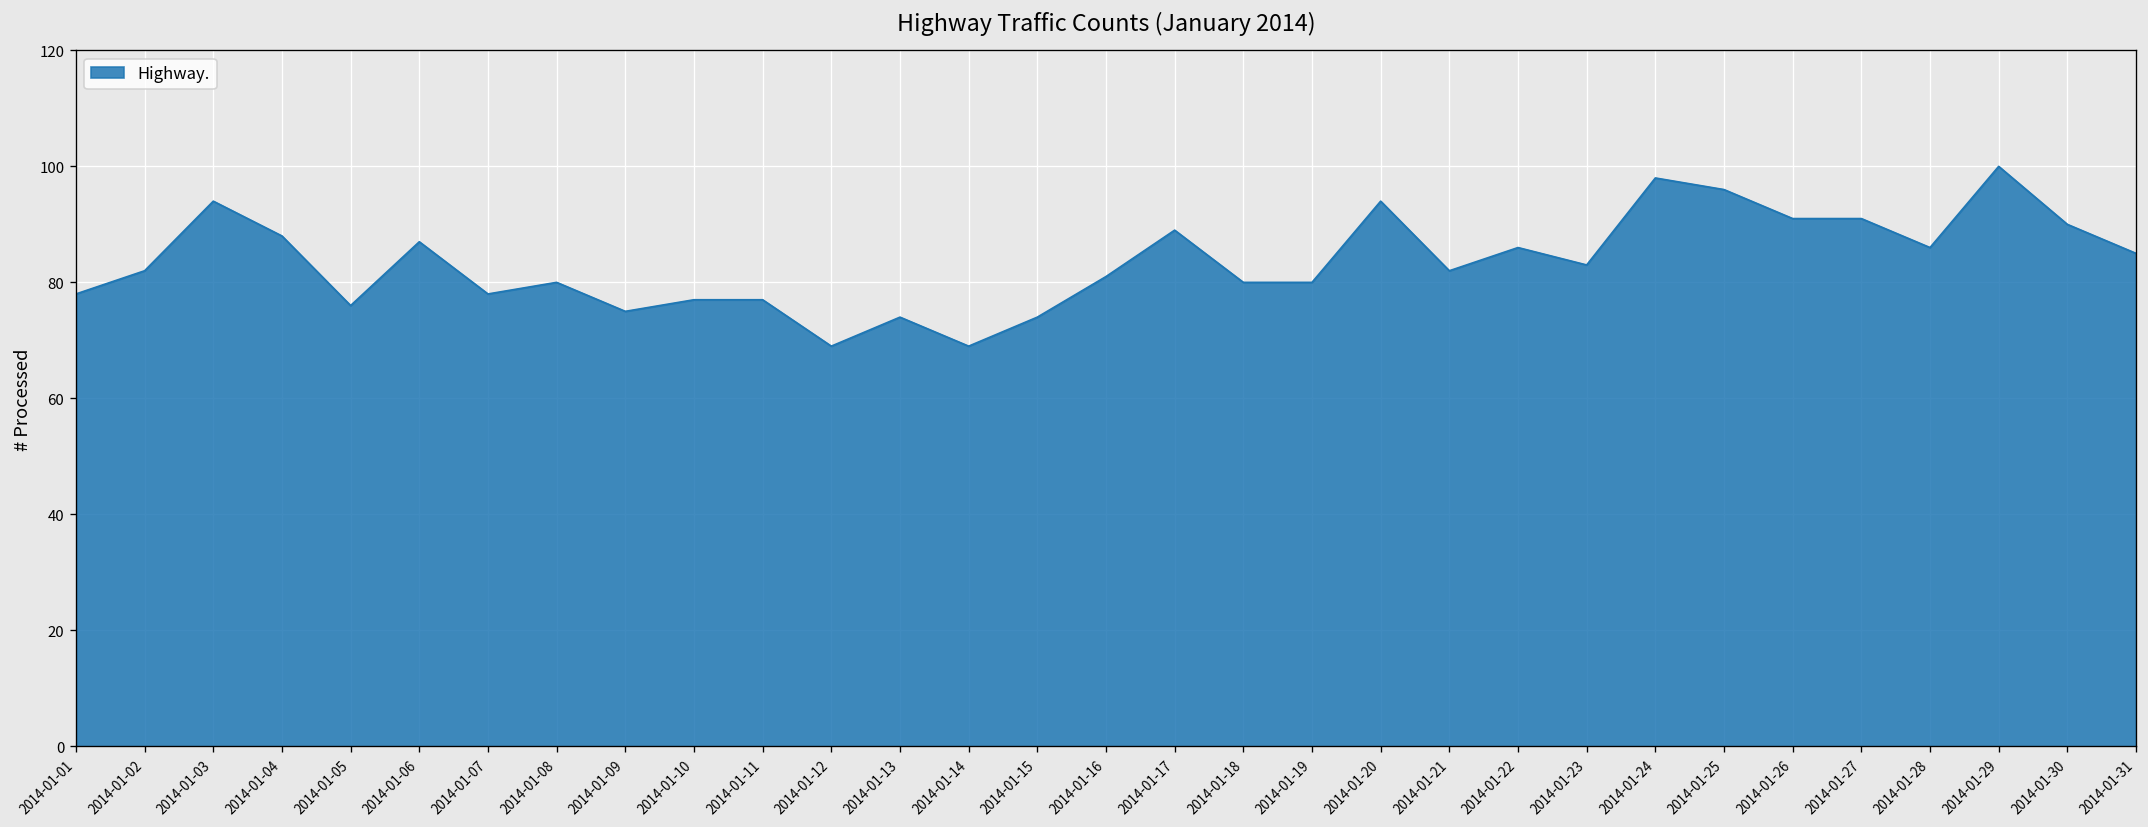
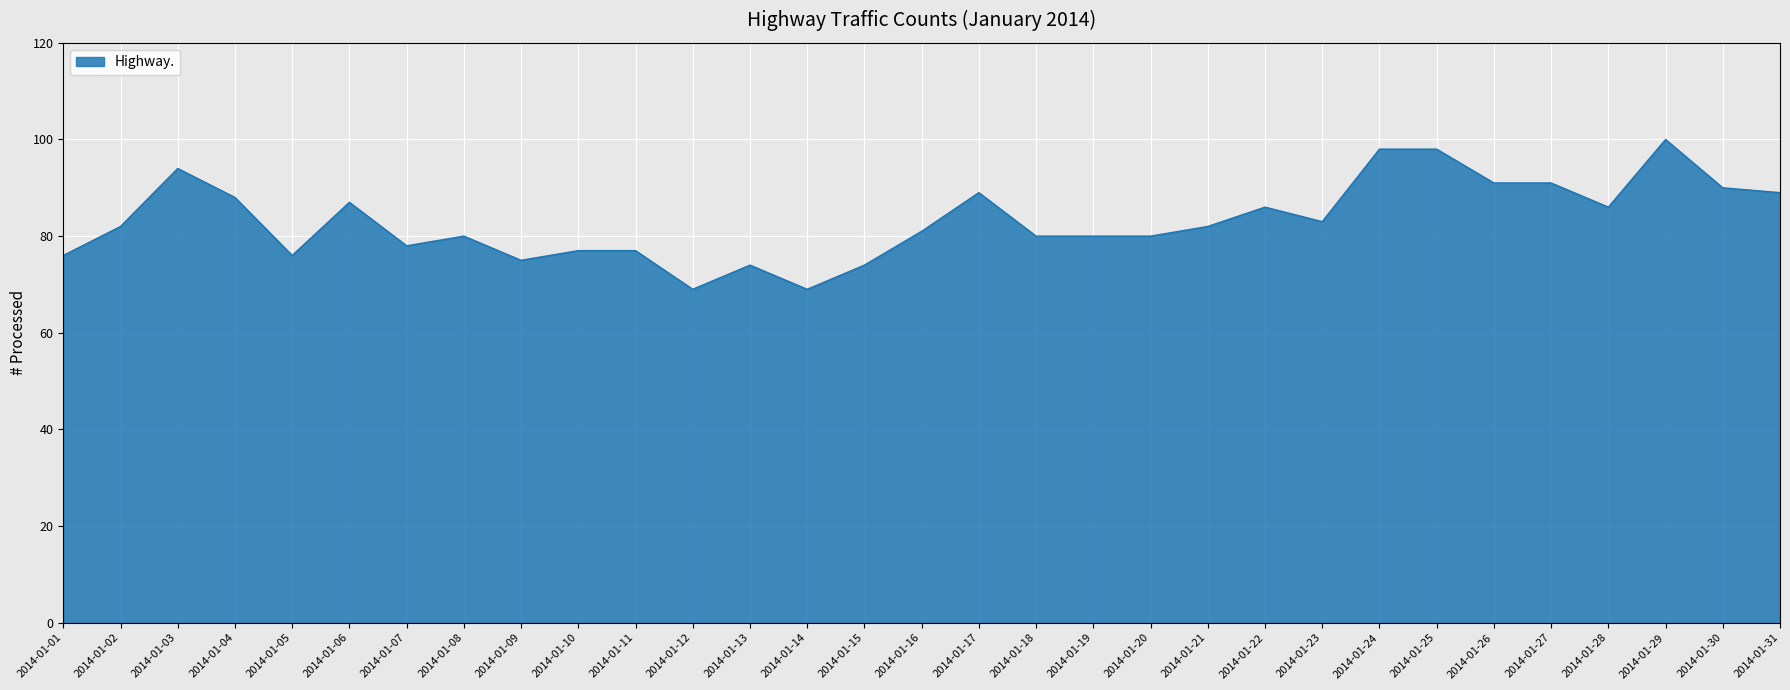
2014-01-01: 78 -> 76
2014-01-20: 94 -> 80
2014-01-25: 96 -> 98
2014-01-31: 85 -> 89
